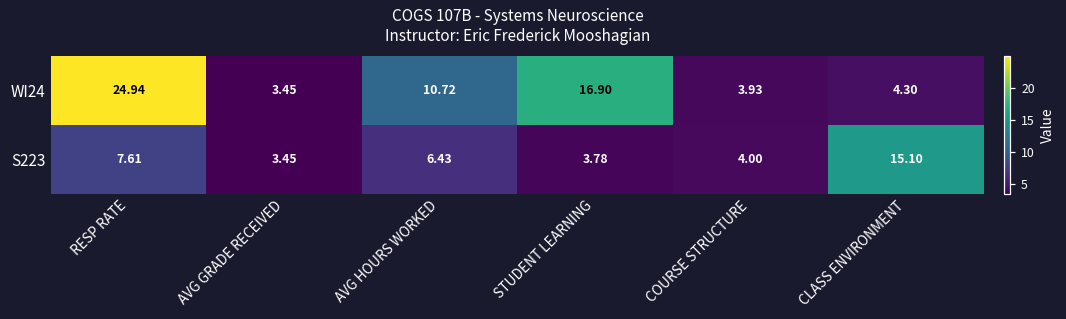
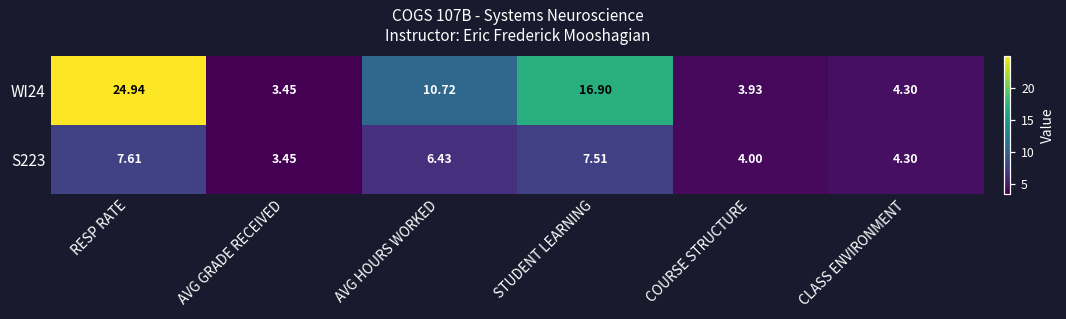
S223, STUDENT LEARNING: 3.78 -> 7.51
S223, CLASS ENVIRONMENT: 15.10 -> 4.30
